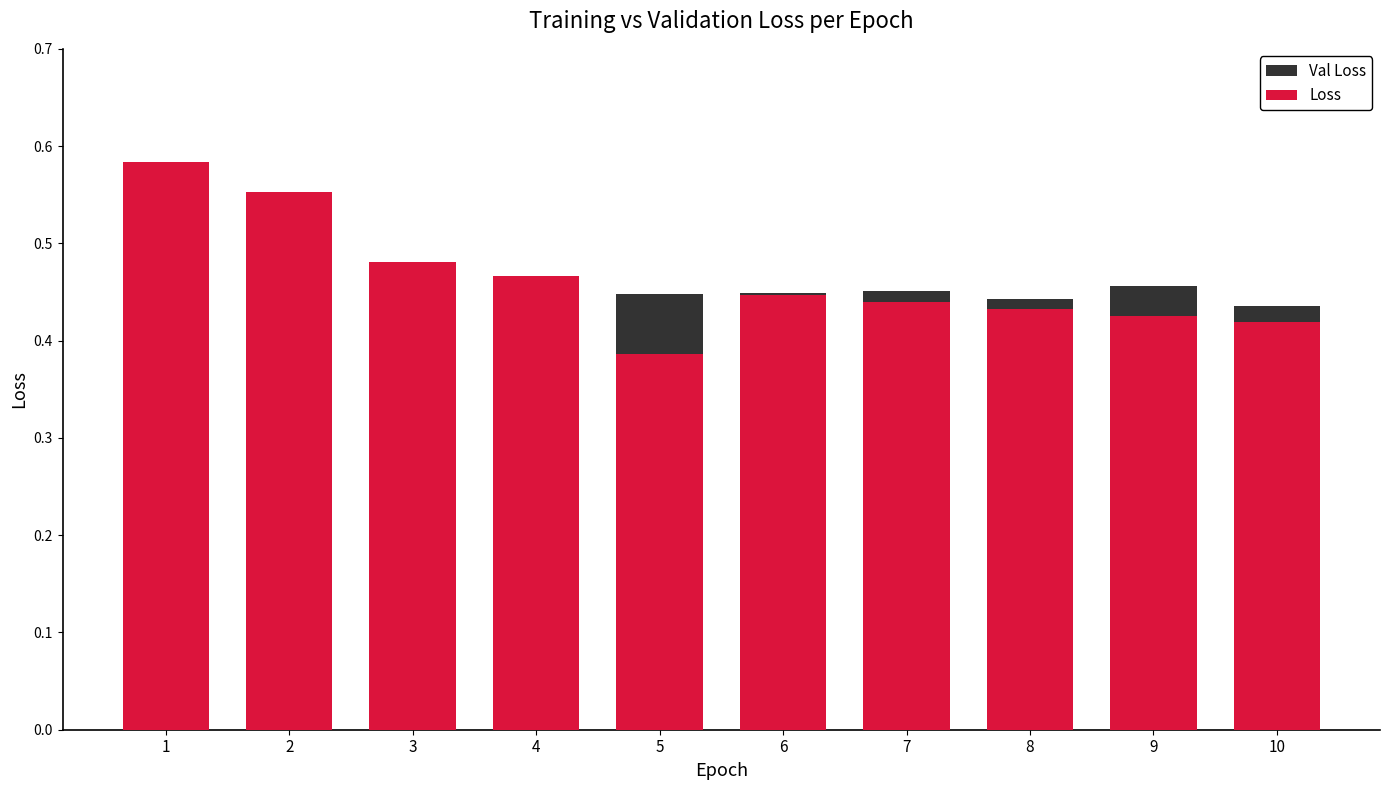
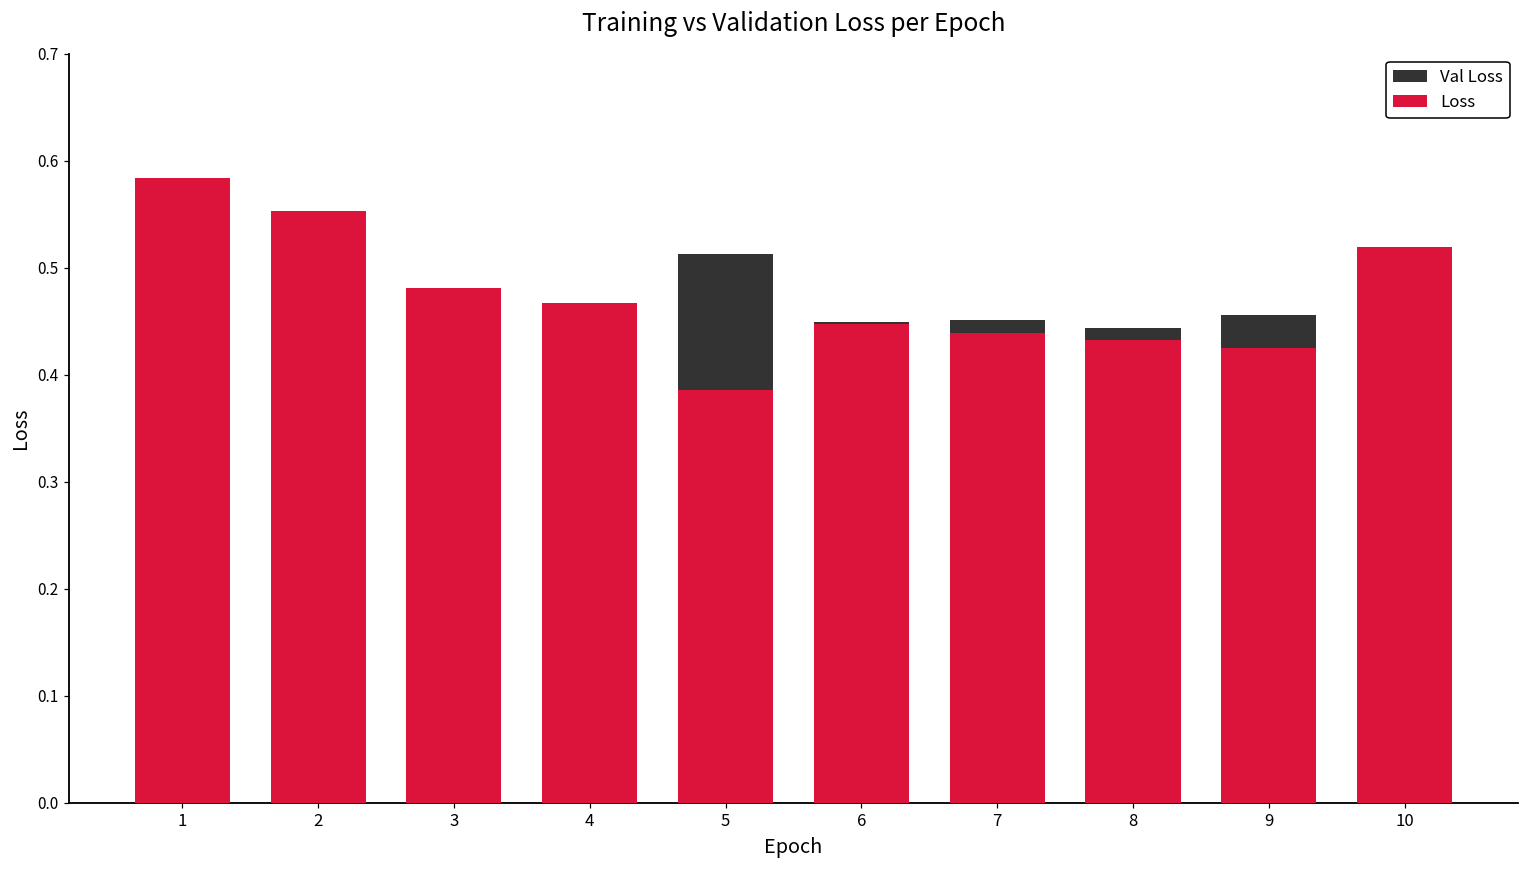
Val Loss, 5: 0.45 -> 0.51
Val Loss, 10: 0.44 -> 0.46
Loss, 10: 0.42 -> 0.52
